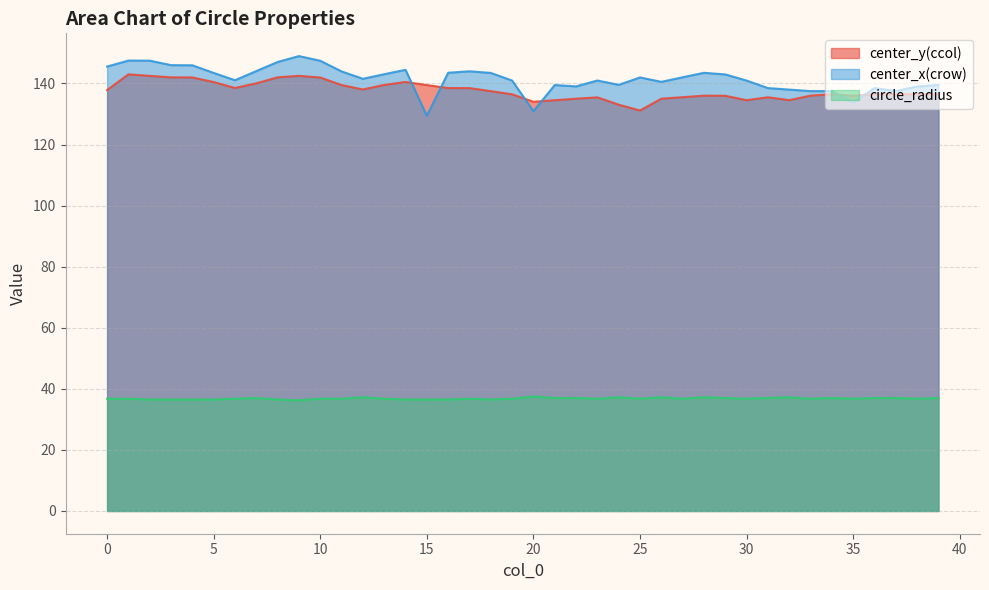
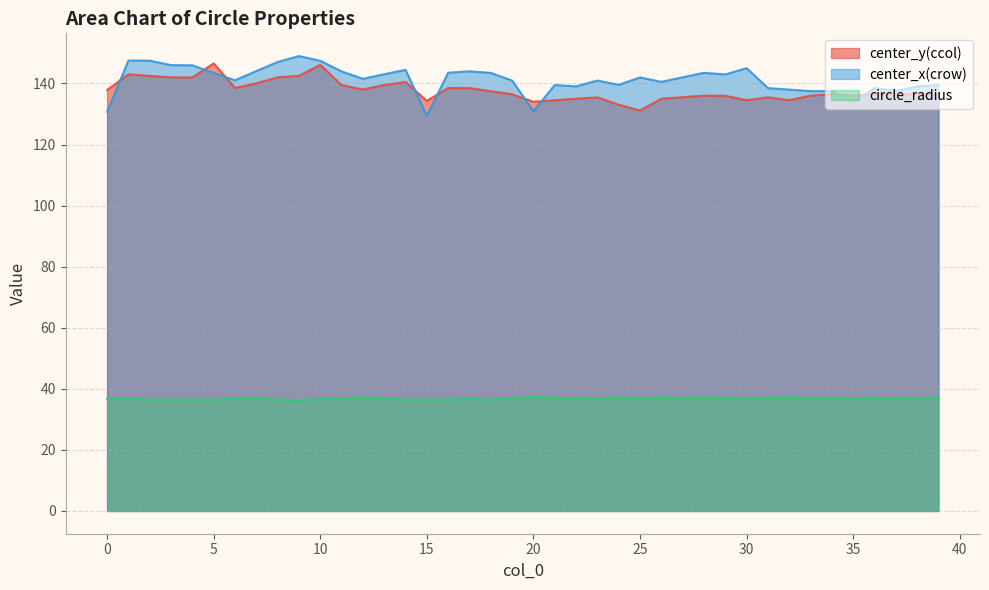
center_x(crow), 0: 146 -> 131
center_y(ccol), 5: 140 -> 147
center_y(ccol), 10: 142 -> 146
center_y(ccol), 15: 139 -> 134
center_x(crow), 30: 141 -> 145
